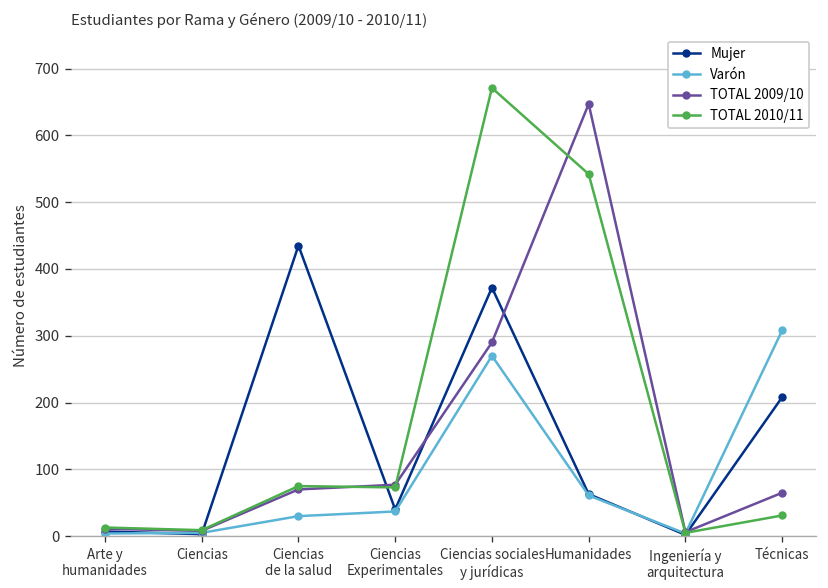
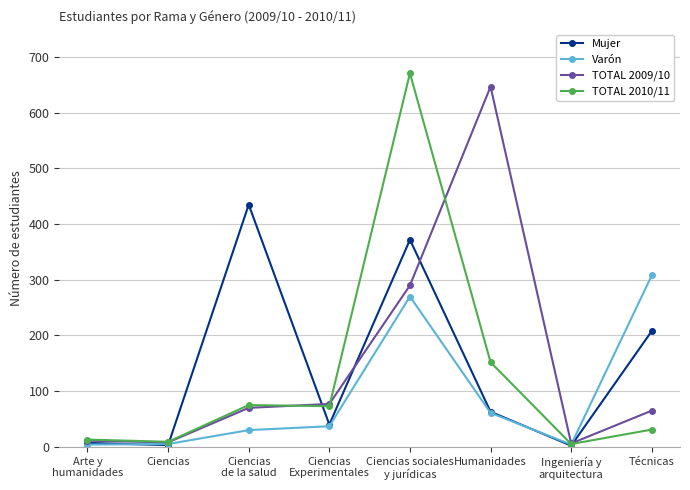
TOTAL 2010/11, Humanidades: 540 -> 150
